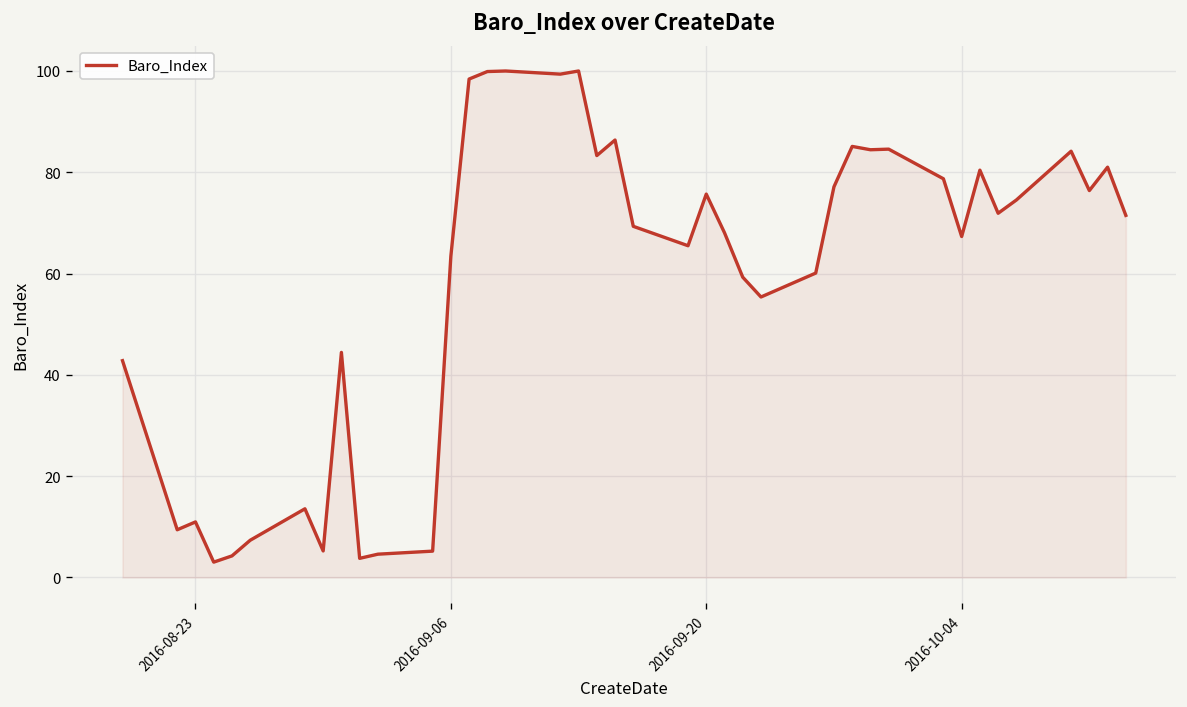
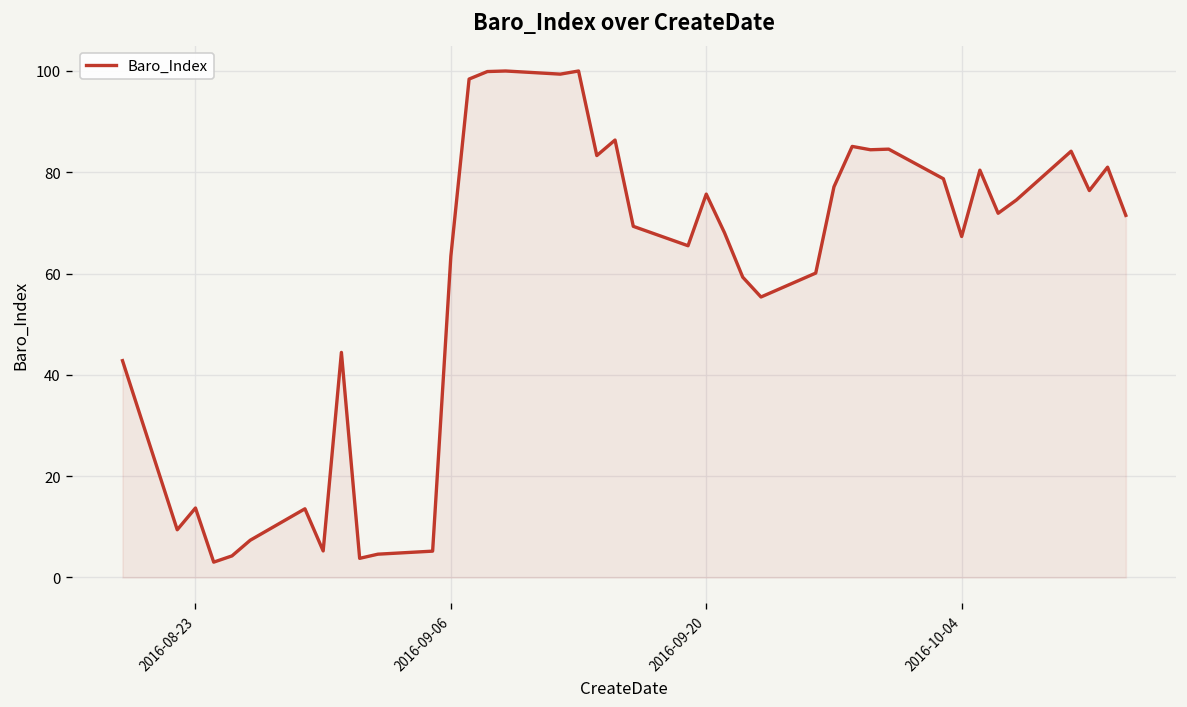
2016-08-23: 11 -> 14
